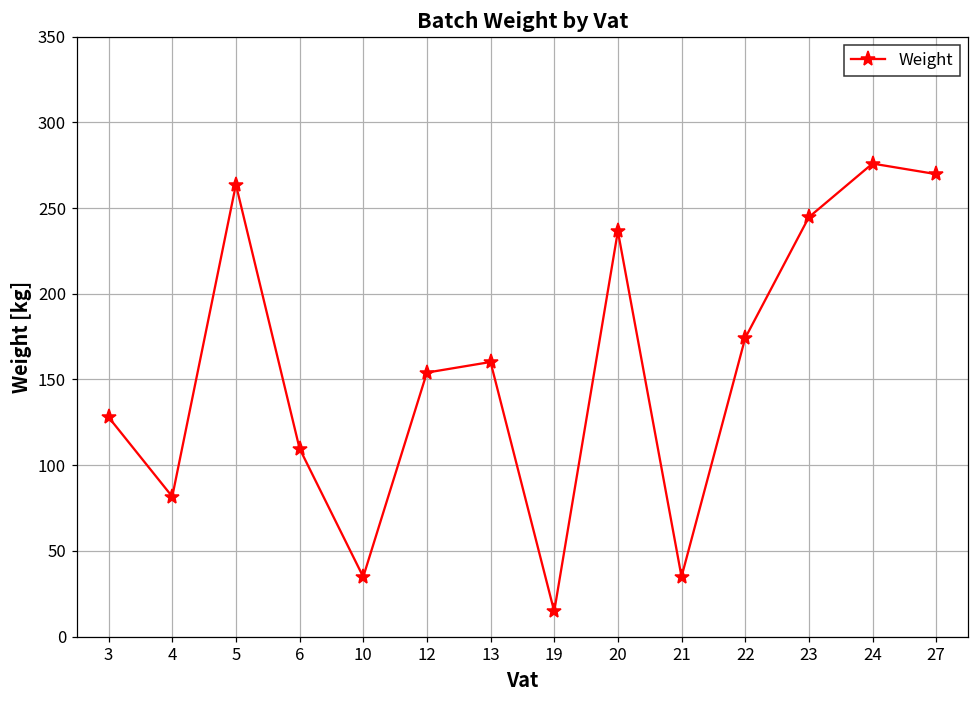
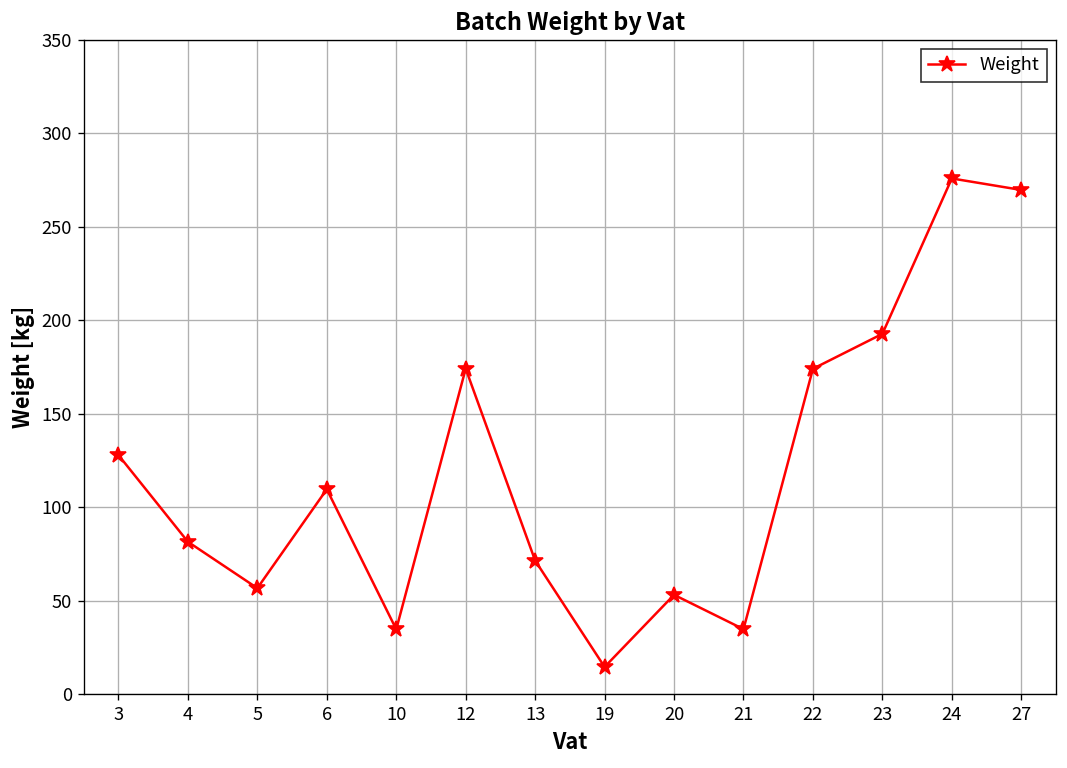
5: 264 -> 57
12: 154 -> 174
13: 160 -> 72
20: 237 -> 53
23: 245 -> 193
